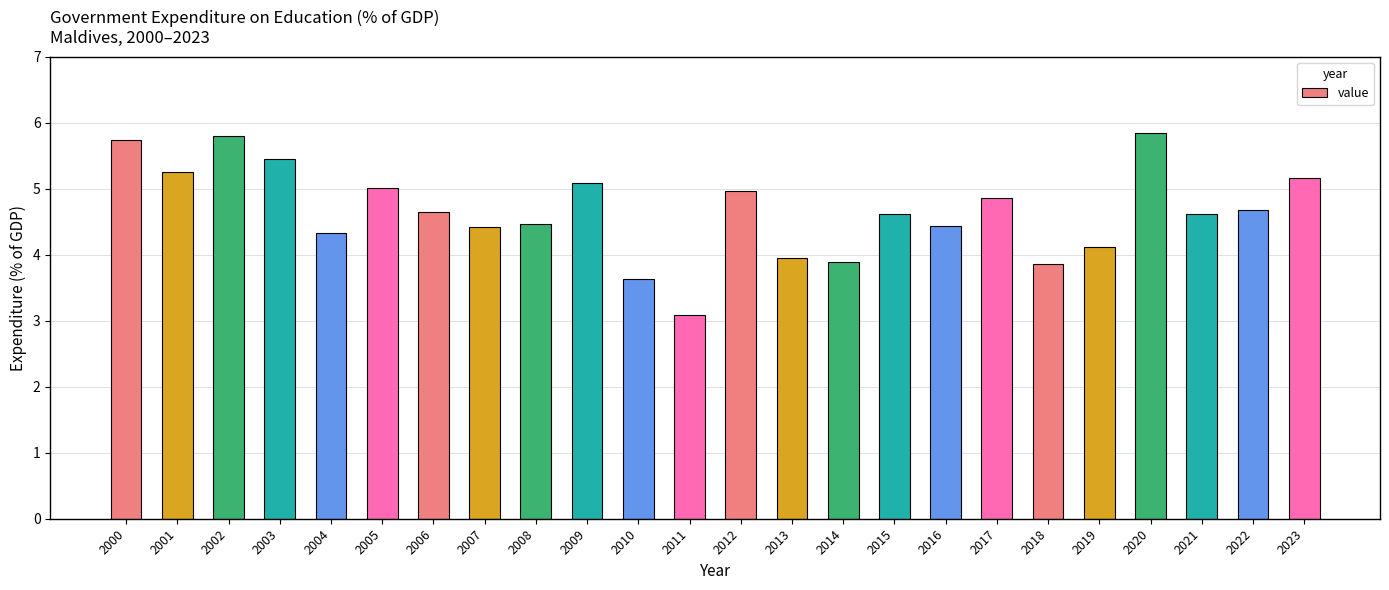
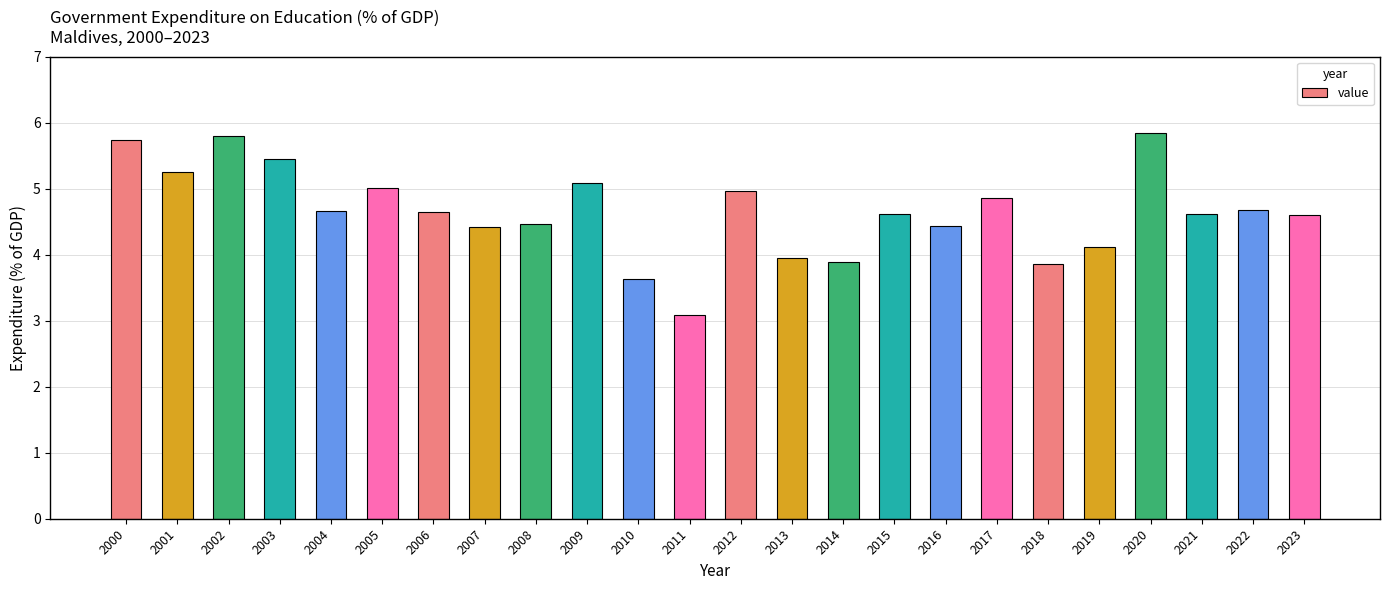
2004: 4.3 -> 4.7
2023: 5.2 -> 4.6
